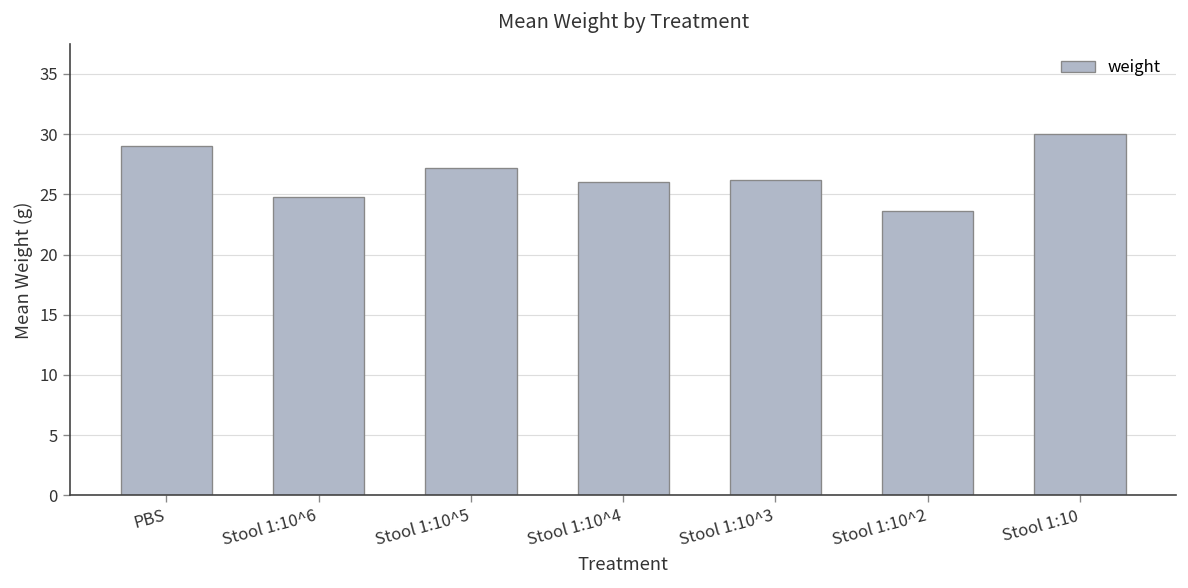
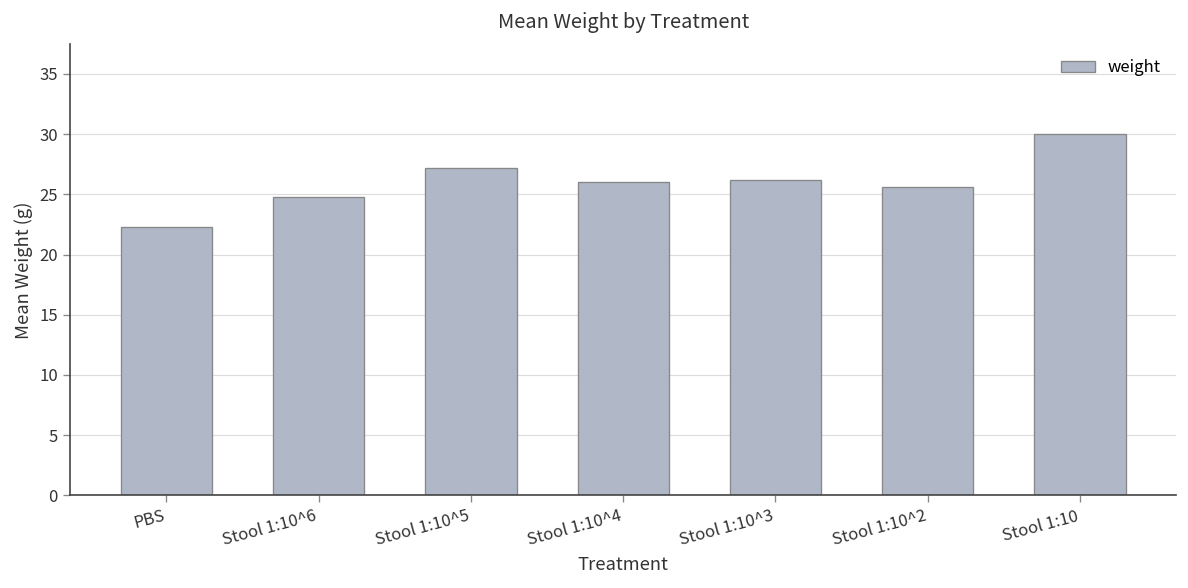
PBS: 29.1 -> 22.3
Stool 1:10^2: 23.6 -> 25.7
